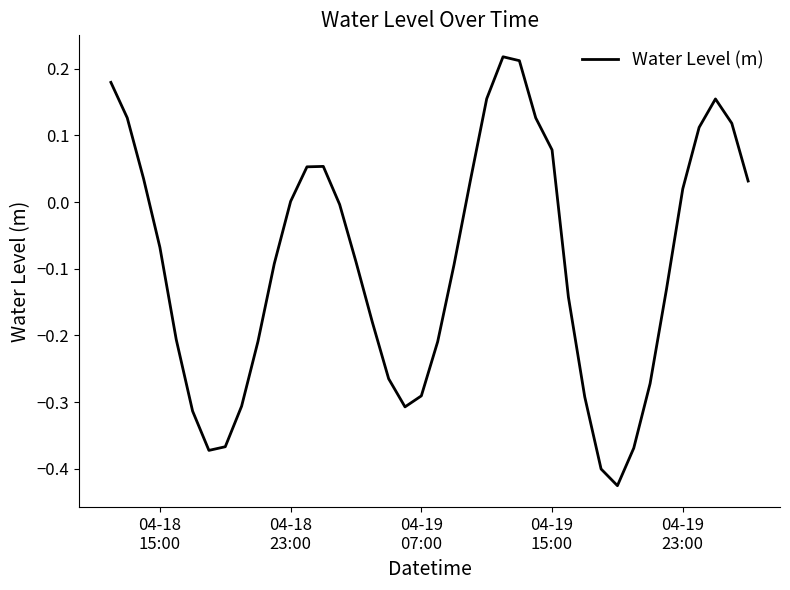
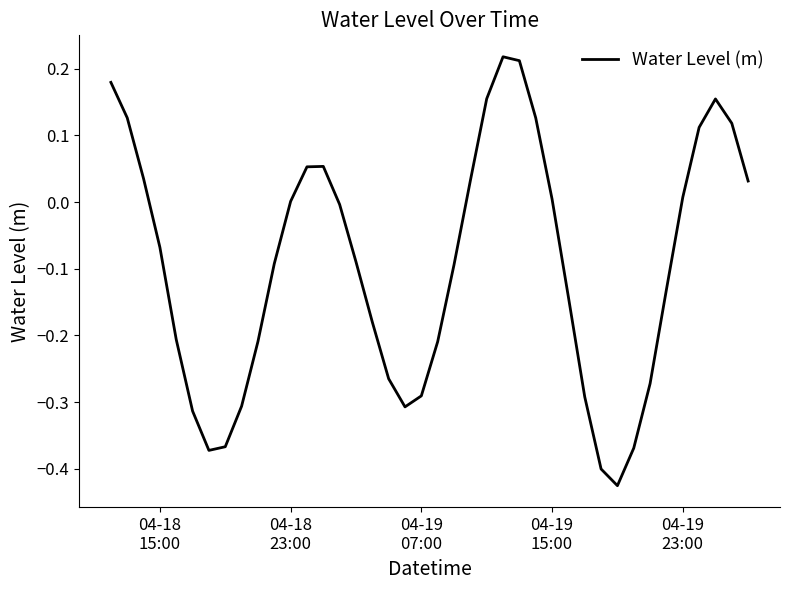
04-19 15:00: 0.08 -> 0.00
04-19 23:00: 0.02 -> 0.01
